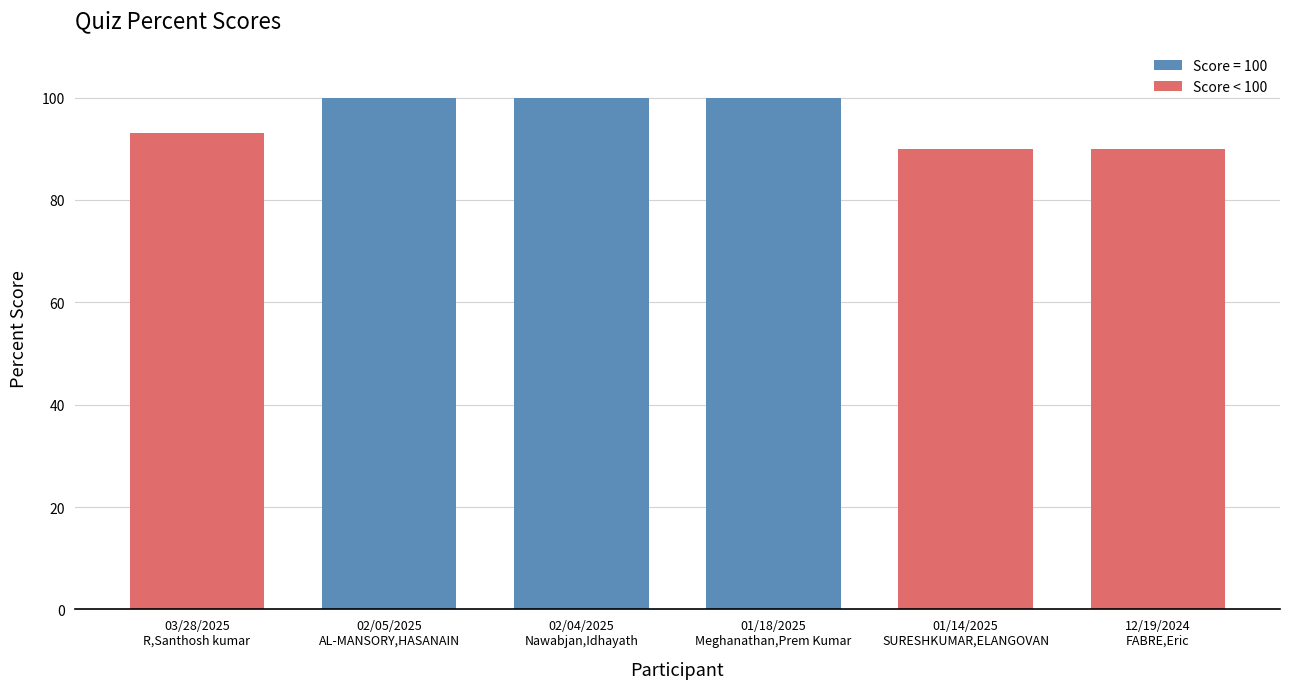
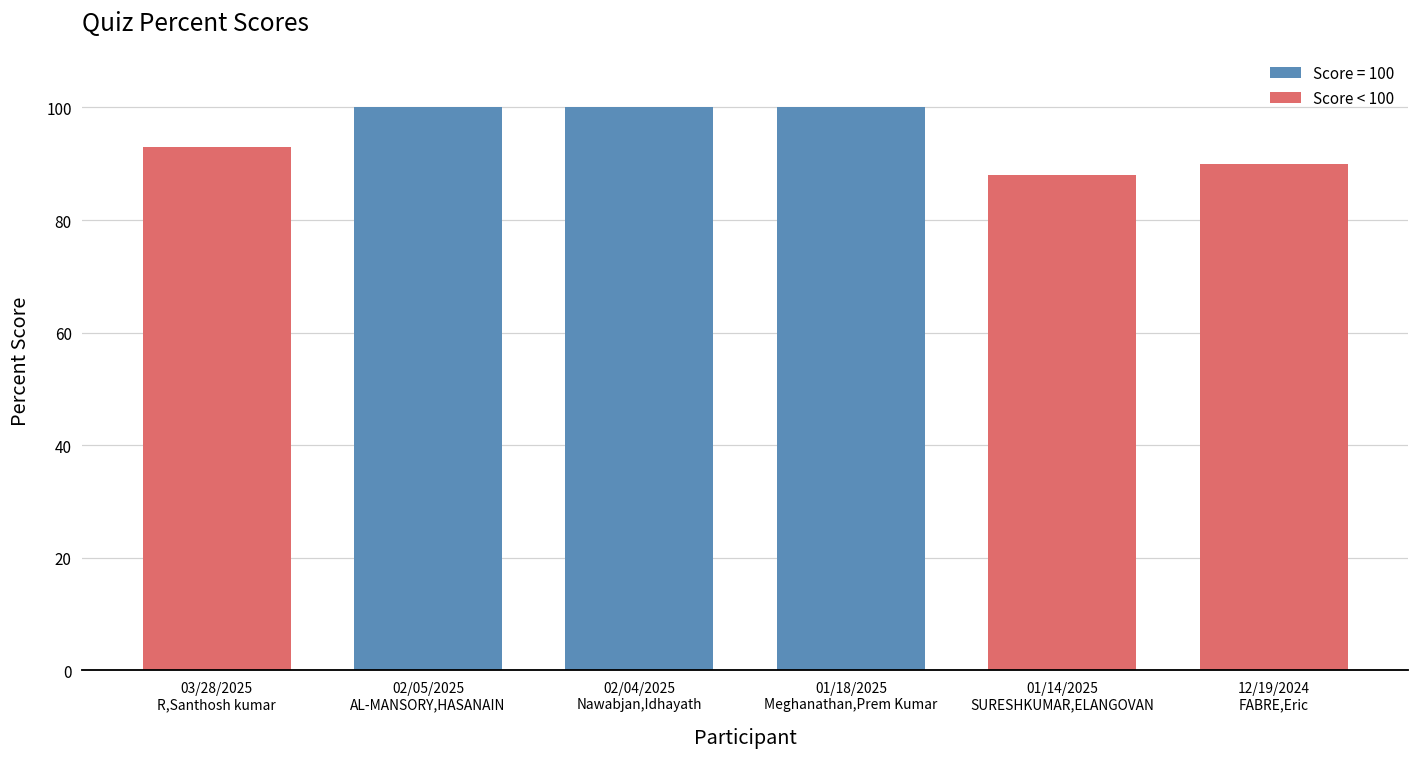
Score < 100, 01/14/2025 SURESHKUMAR,ELANGOVAN: 90 -> 88
